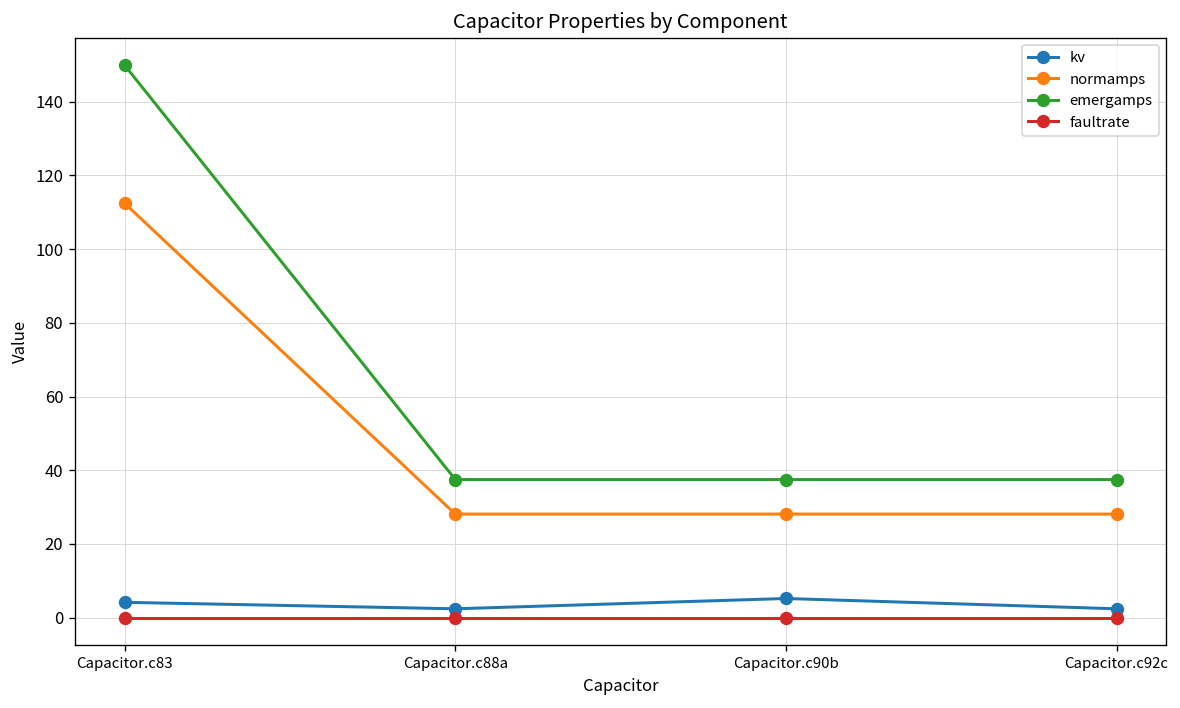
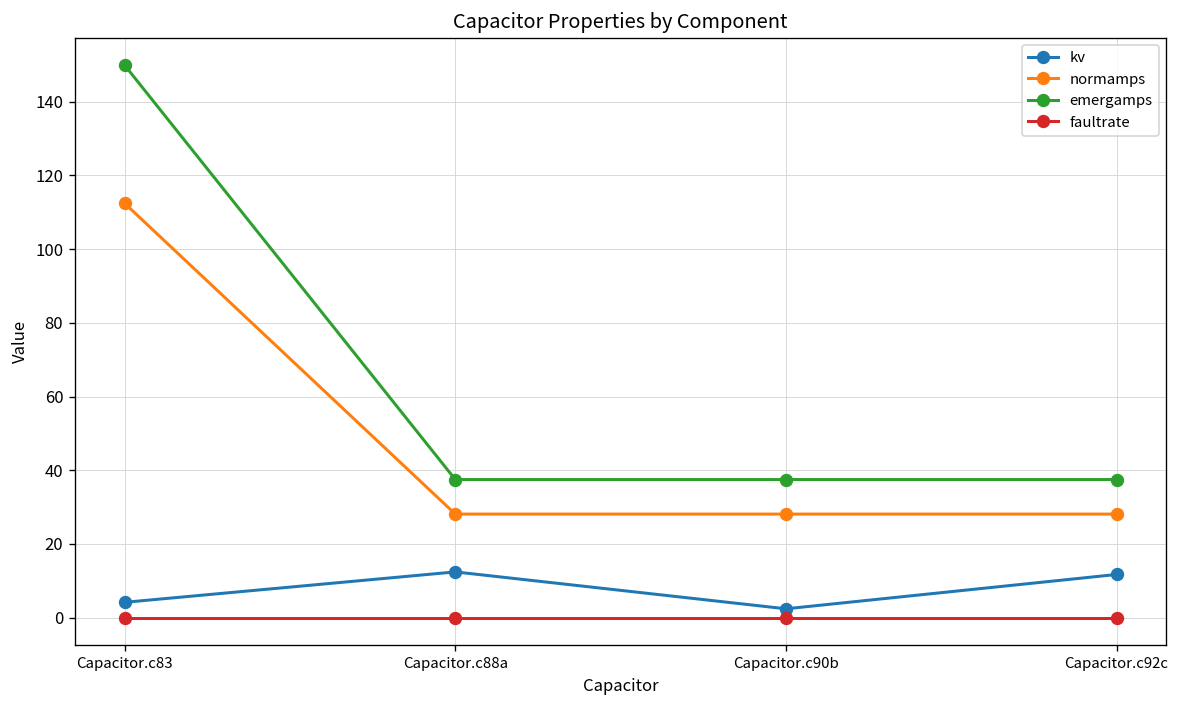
kv, Capacitor.c88a: 2 -> 12
kv, Capacitor.c90b: 5 -> 2
kv, Capacitor.c92c: 2 -> 12
